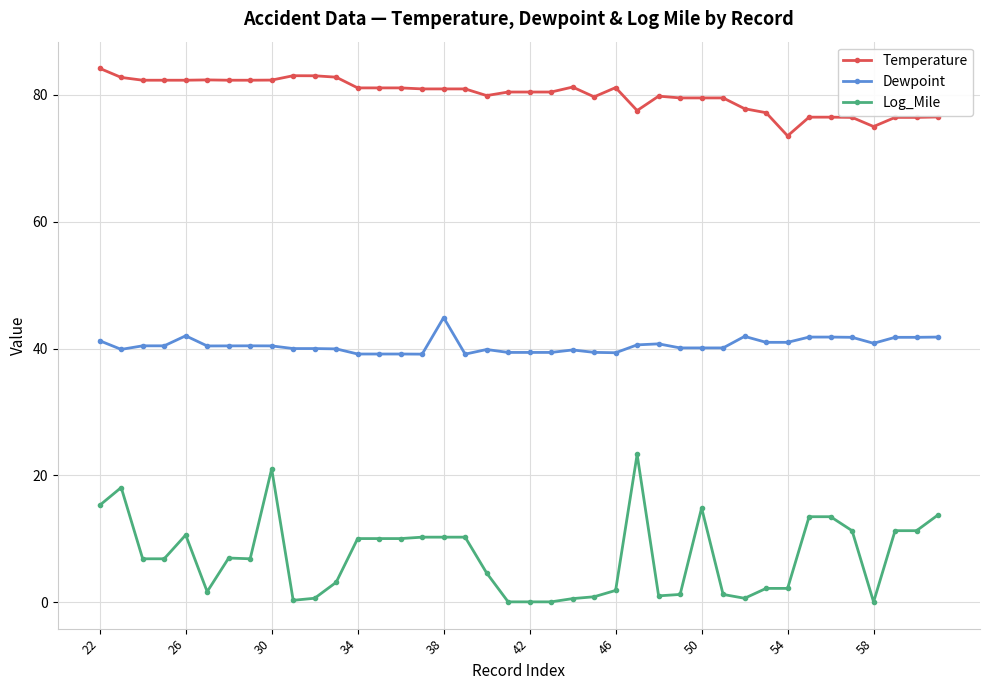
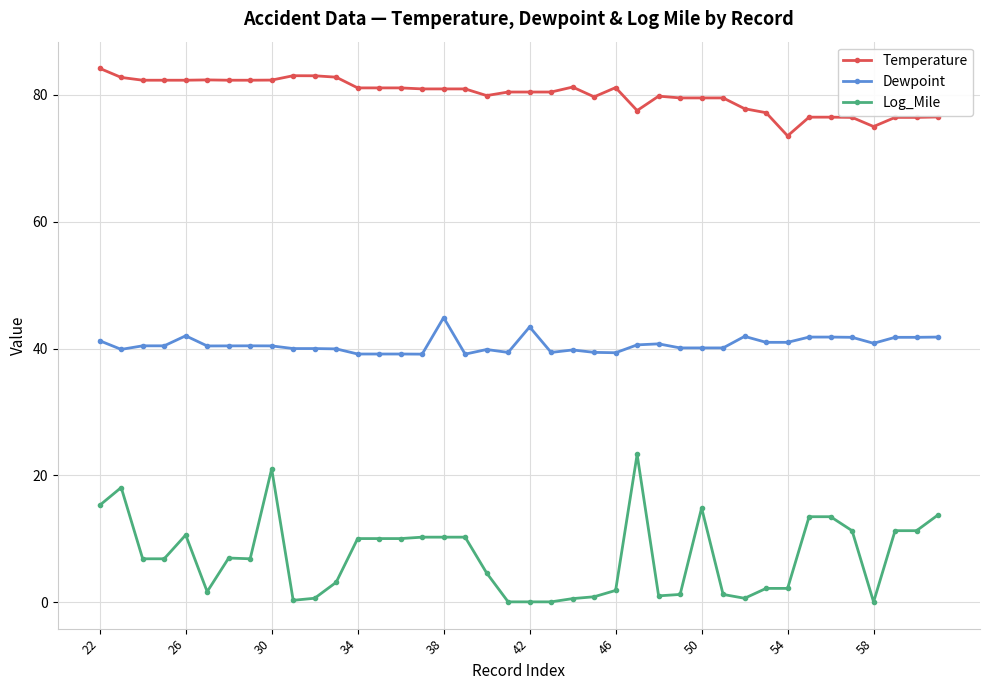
Dewpoint, 42: 39 -> 43
